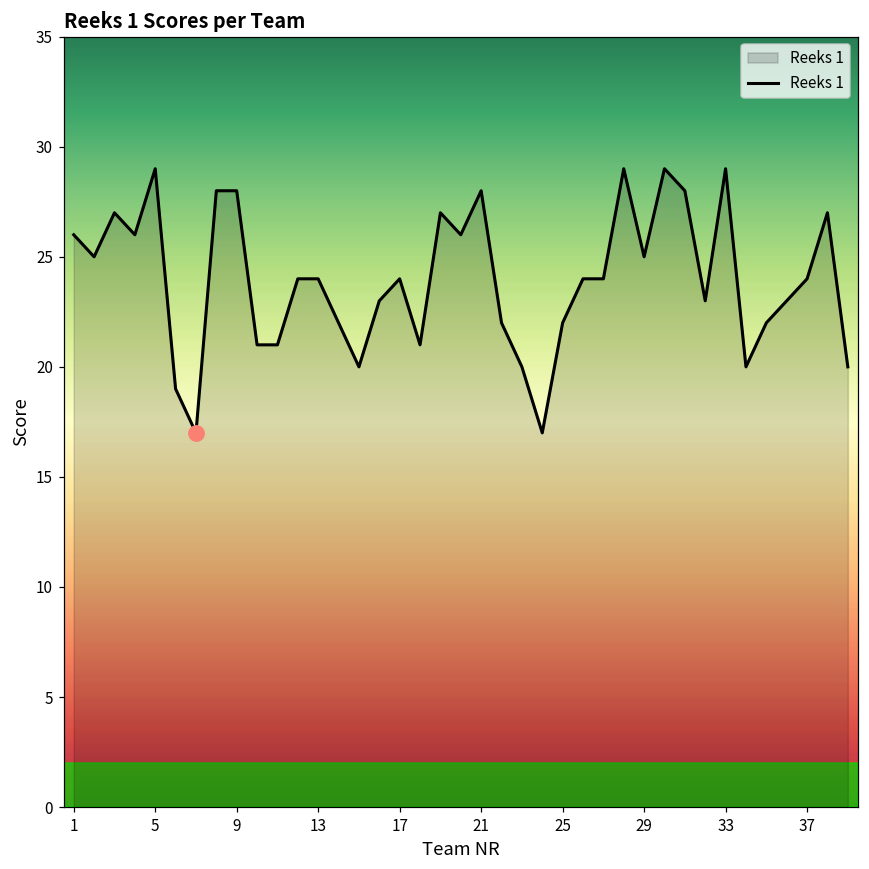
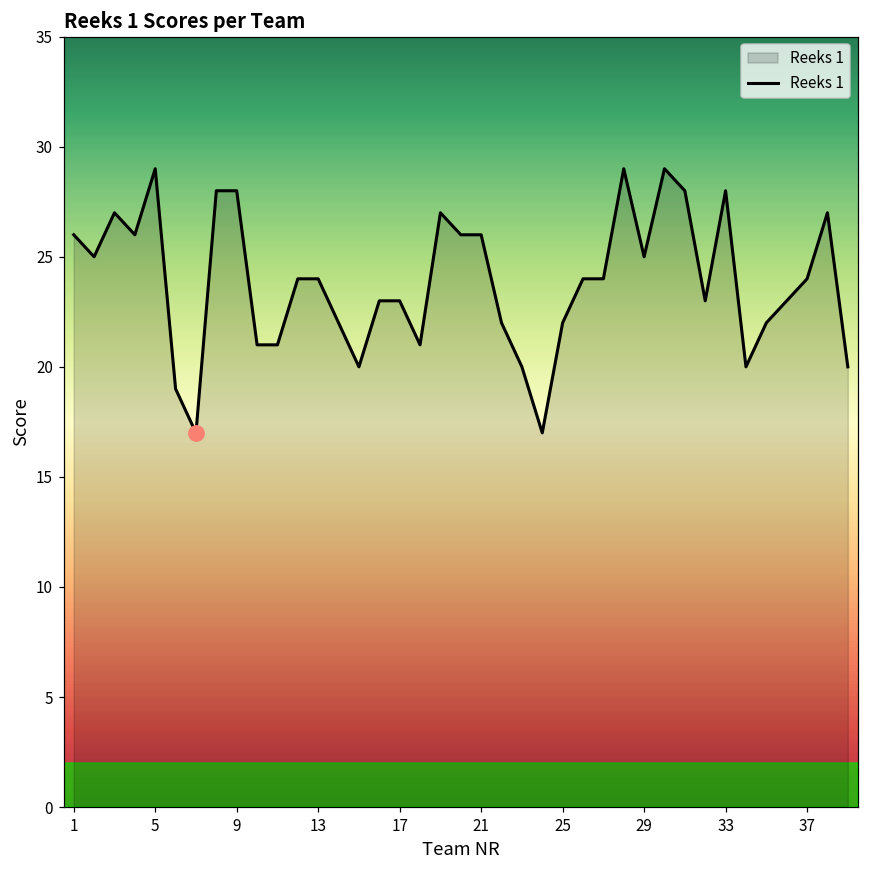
Reeks 1, 17: 24 -> 23
Reeks 1, 21: 28 -> 26
Reeks 1, 33: 29 -> 28
